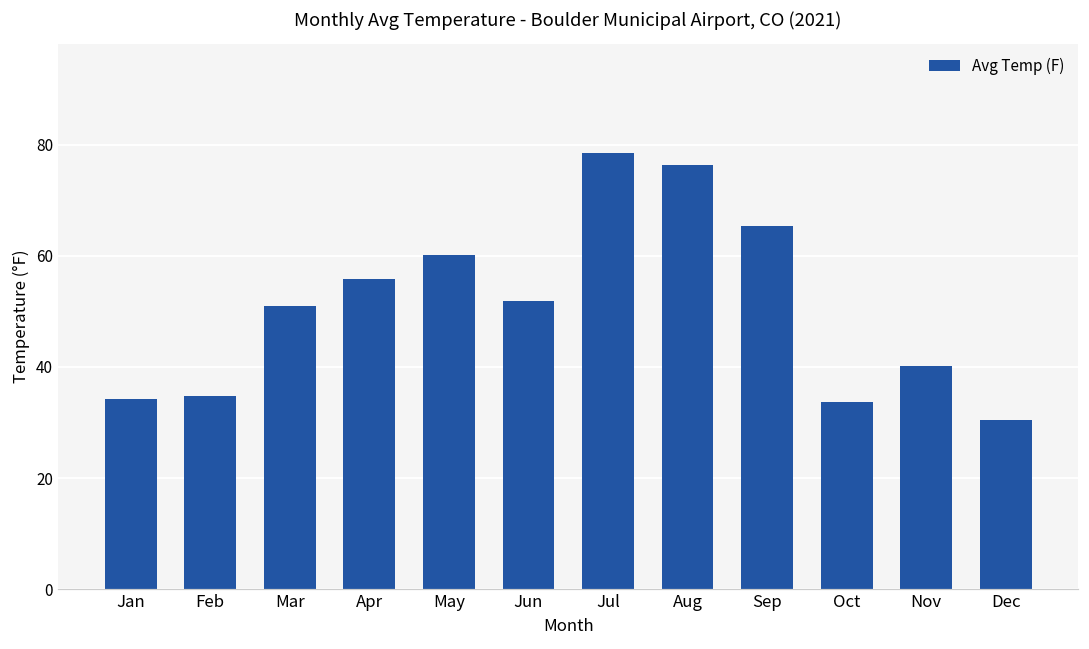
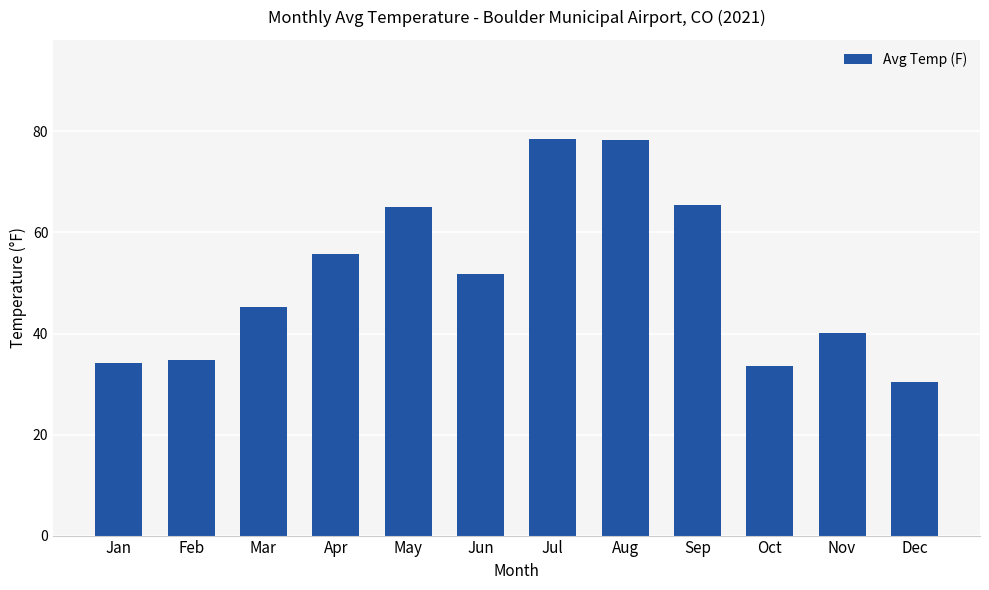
Mar: 51 -> 45
May: 60 -> 65
Aug: 76 -> 78
